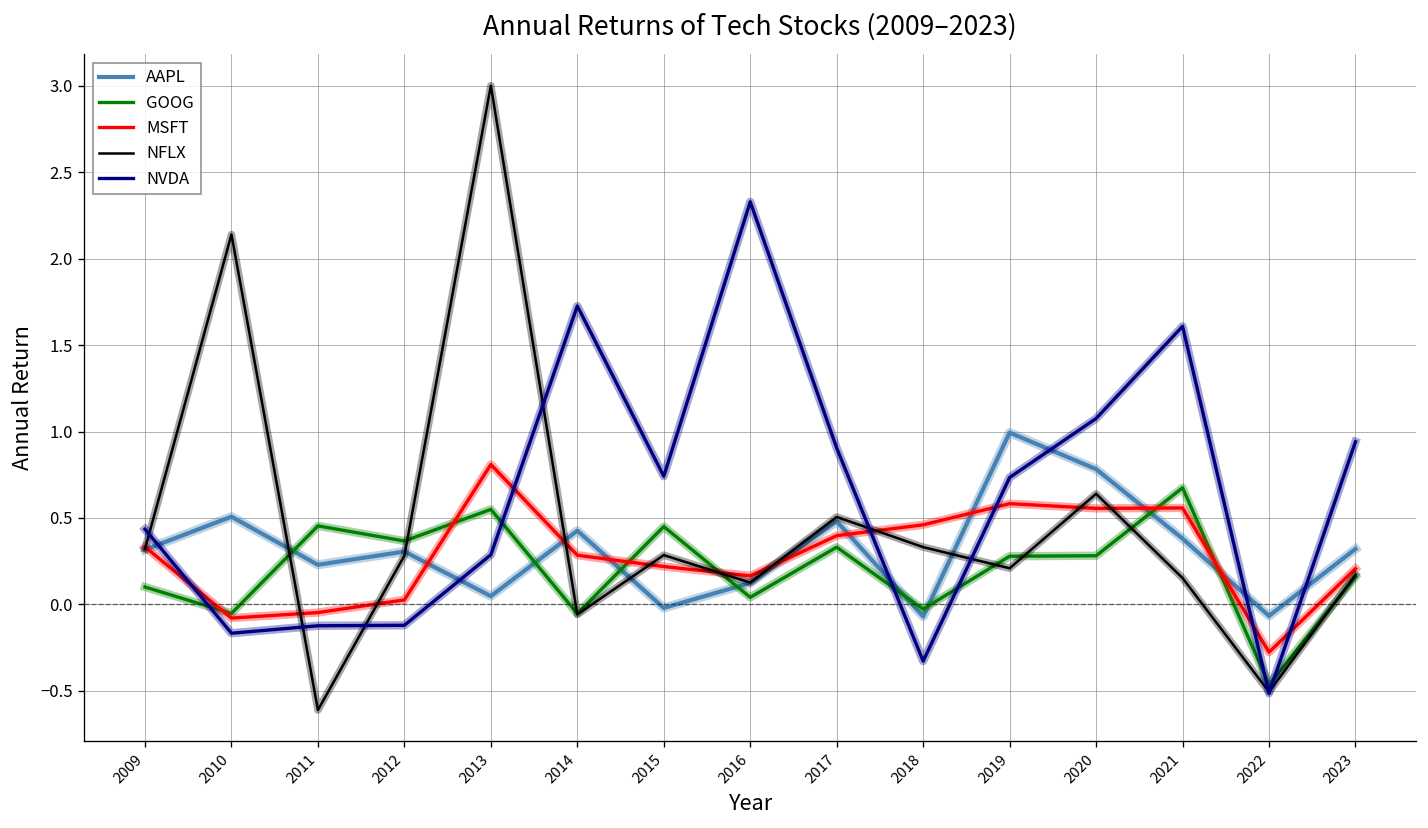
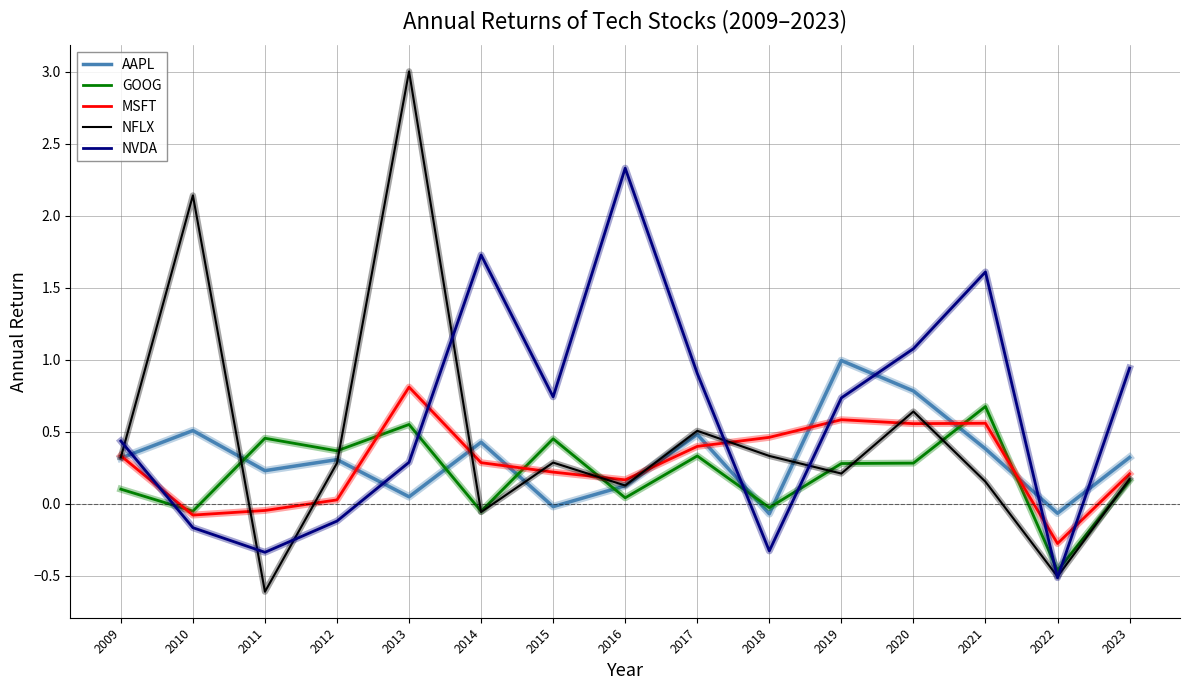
NVDA, 2011: -0.12 -> -0.34
